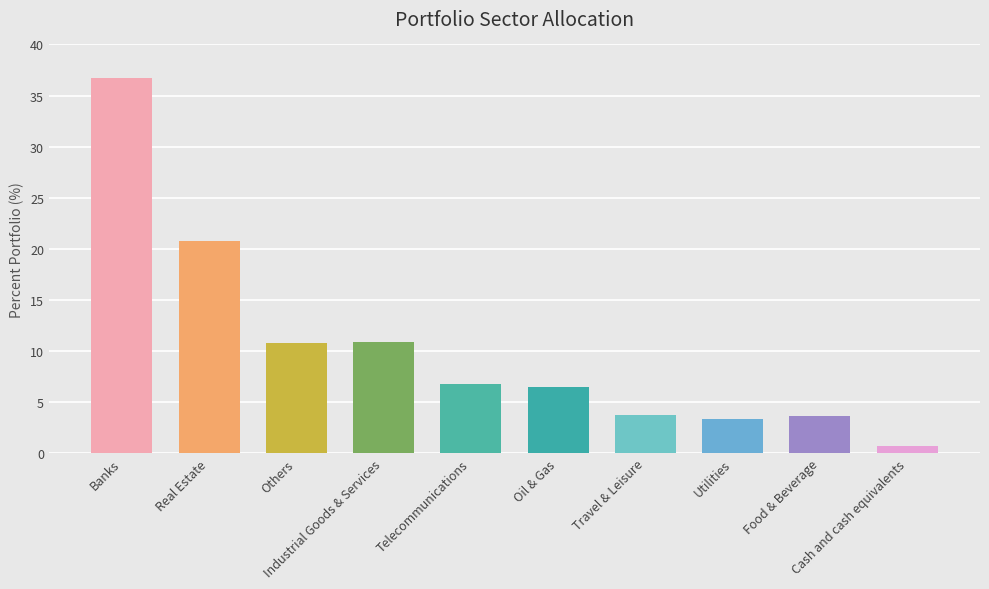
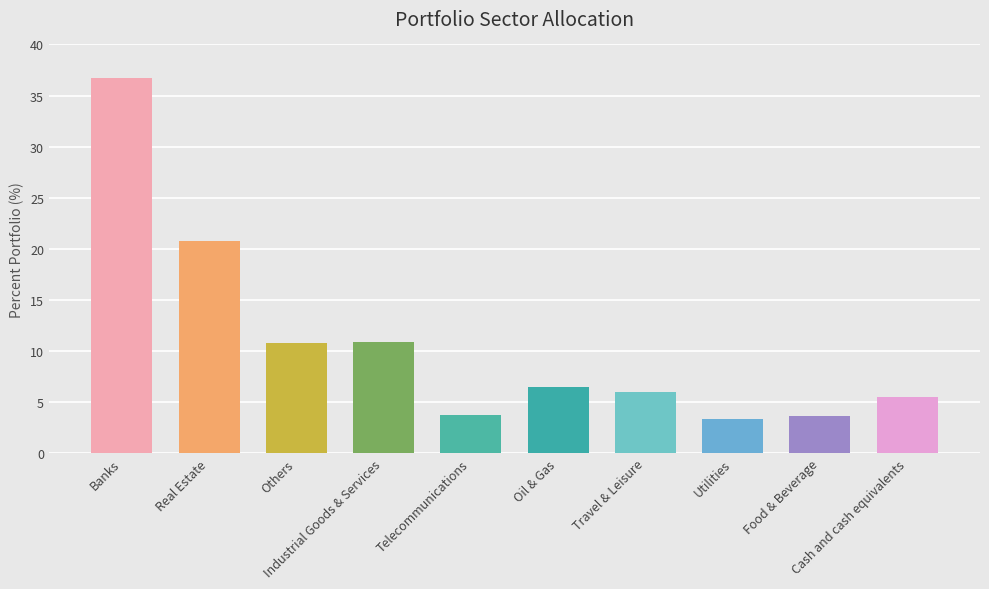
Telecommunications: 6.8 -> 3.7
Travel & Leisure: 3.7 -> 6.0
Cash and cash equivalents: 0.7 -> 5.5
